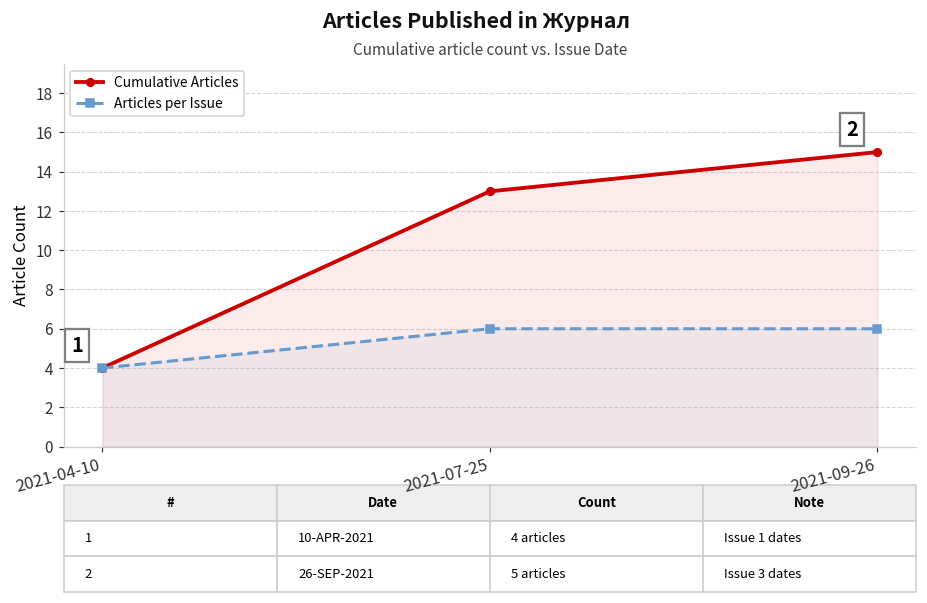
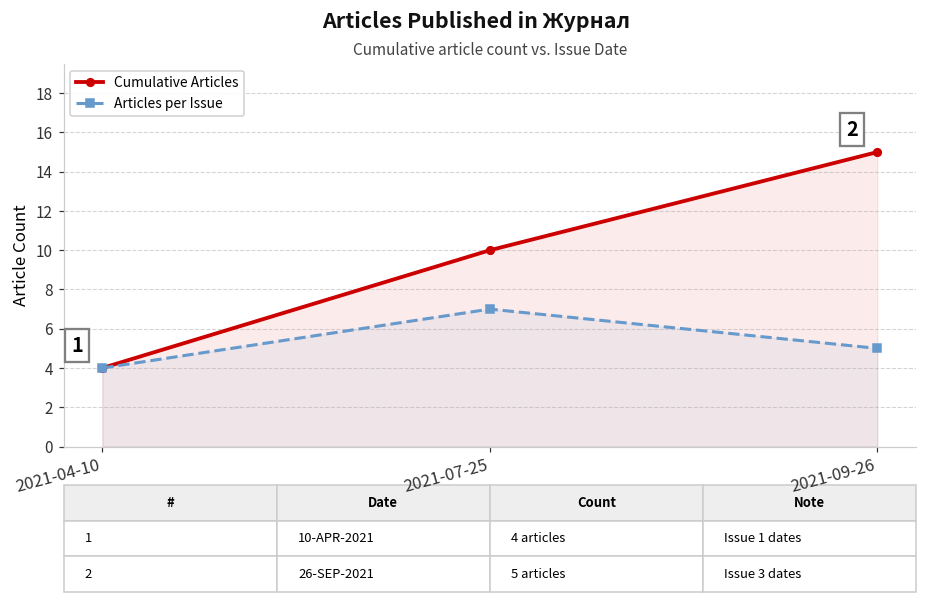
Cumulative Articles, 2021-07-25: 13 -> 10
Articles per Issue, 2021-07-25: 6 -> 7
Articles per Issue, 2021-09-26: 6 -> 5
